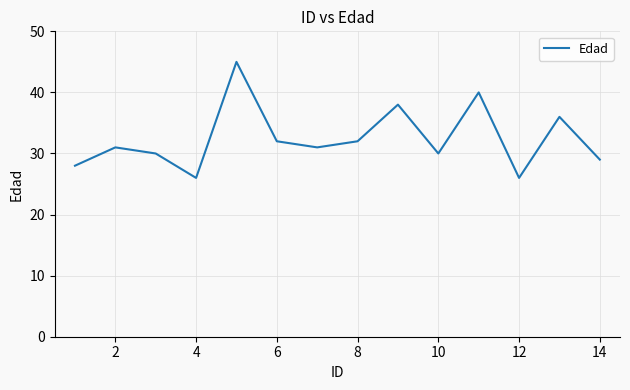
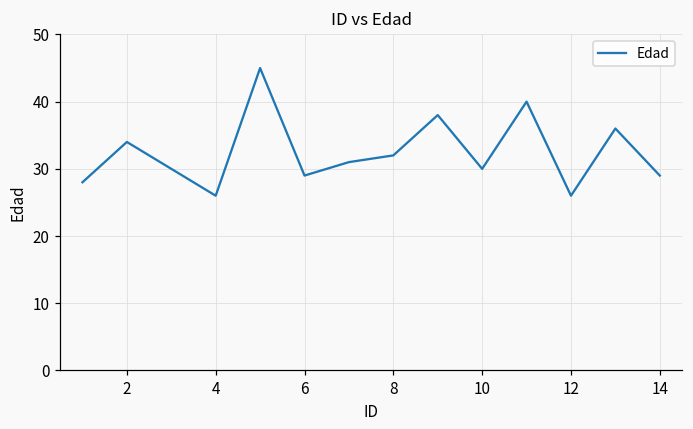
2: 31 -> 34
6: 32 -> 29
